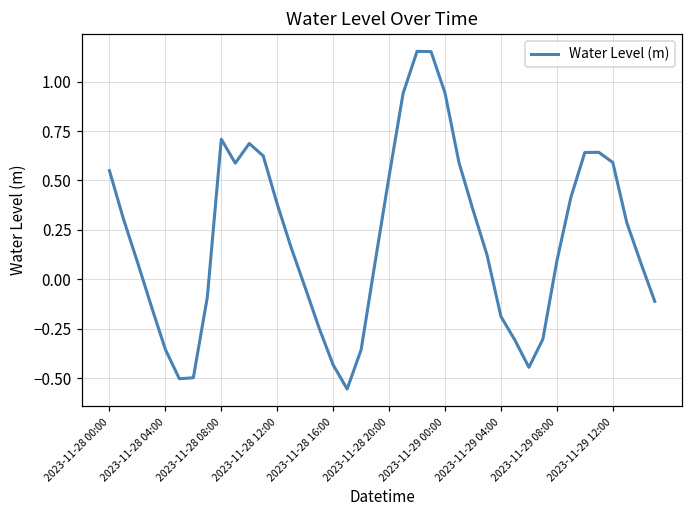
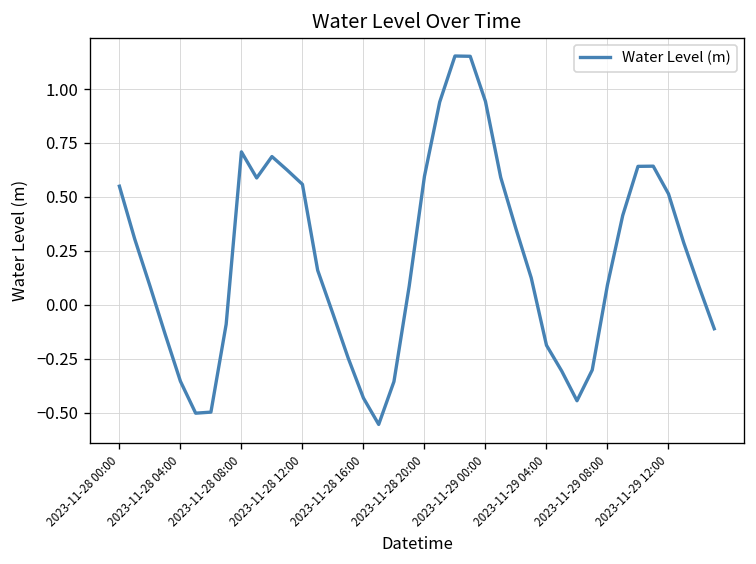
2023-11-28 12:00: 0.38 -> 0.56
2023-11-28 20:00: 0.52 -> 0.60
2023-11-29 12:00: 0.59 -> 0.51
